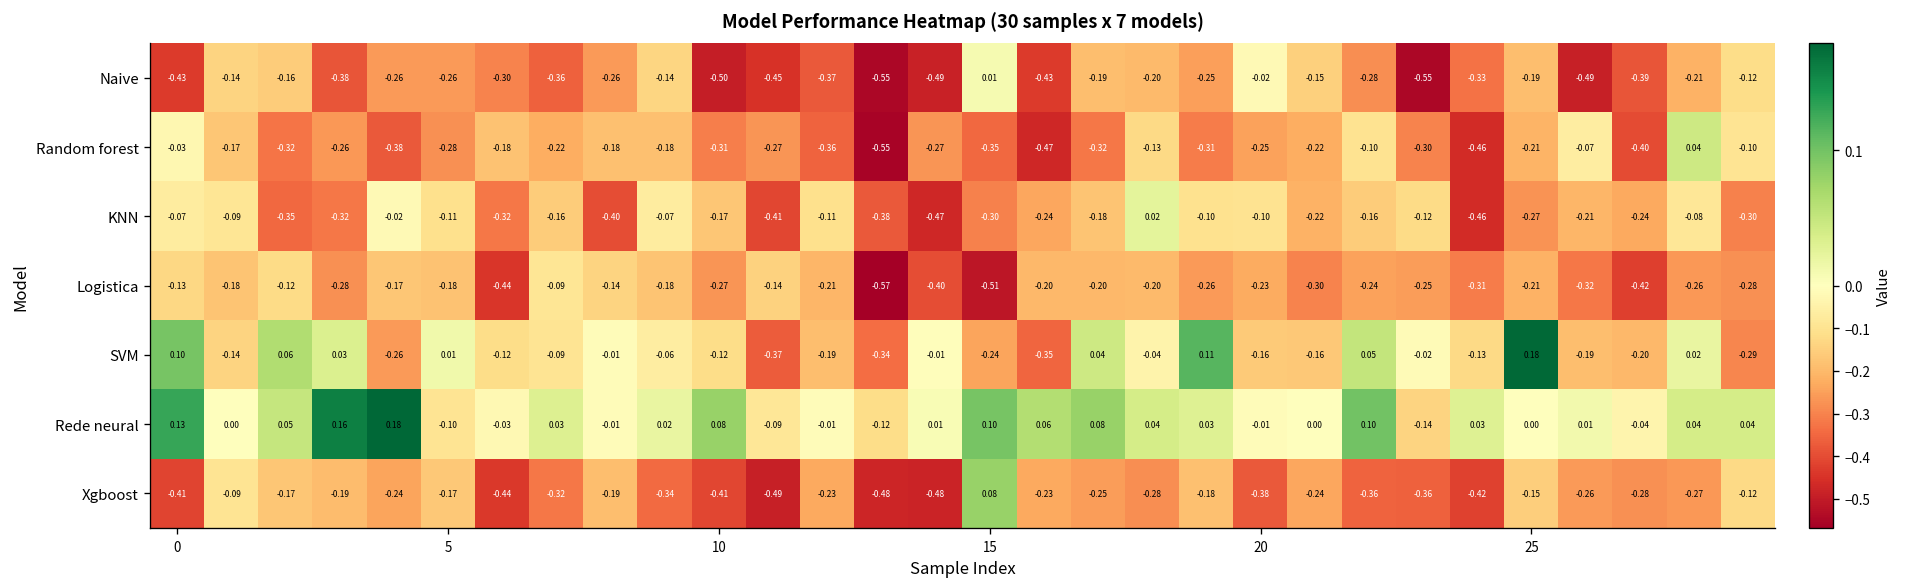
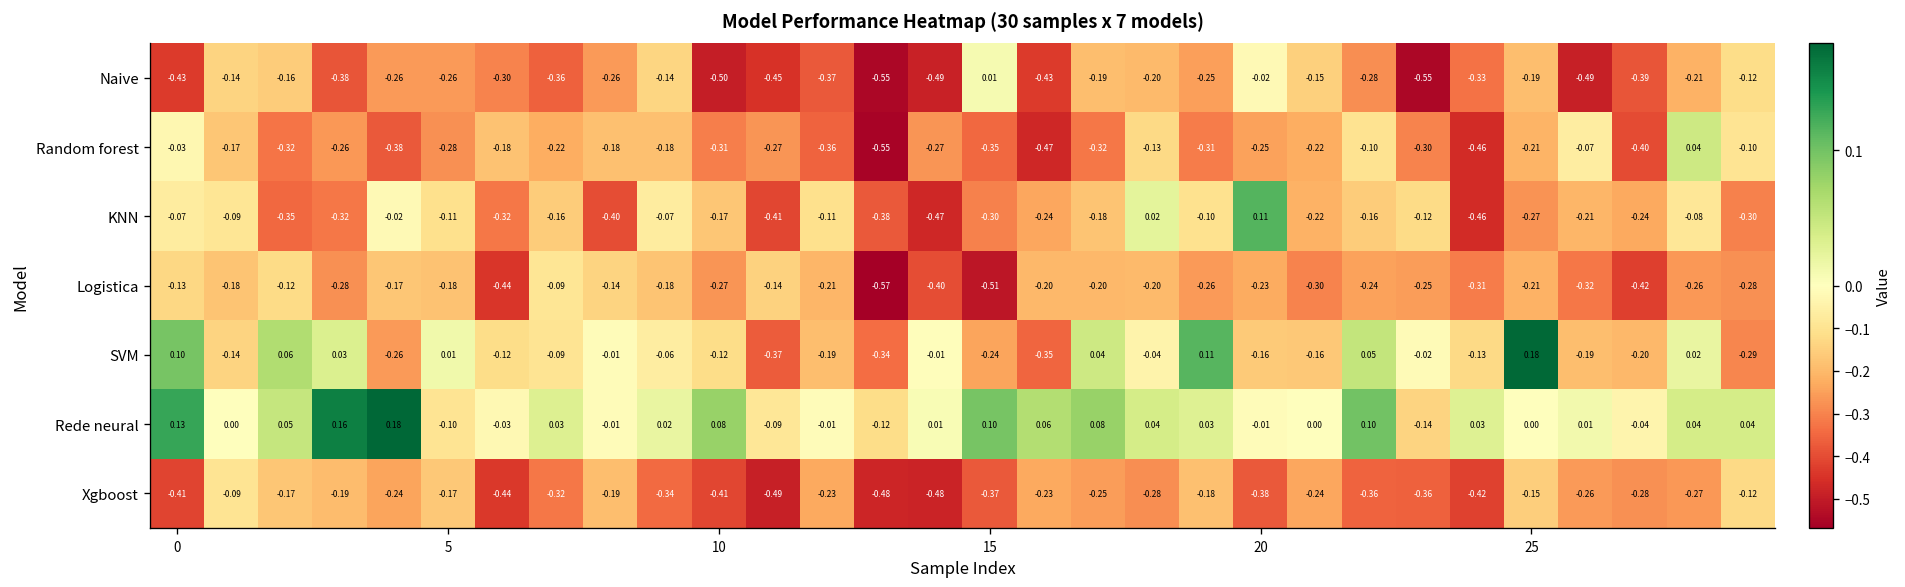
KNN, 20: -0.10 -> 0.11
Xgboost, 15: 0.08 -> -0.37
